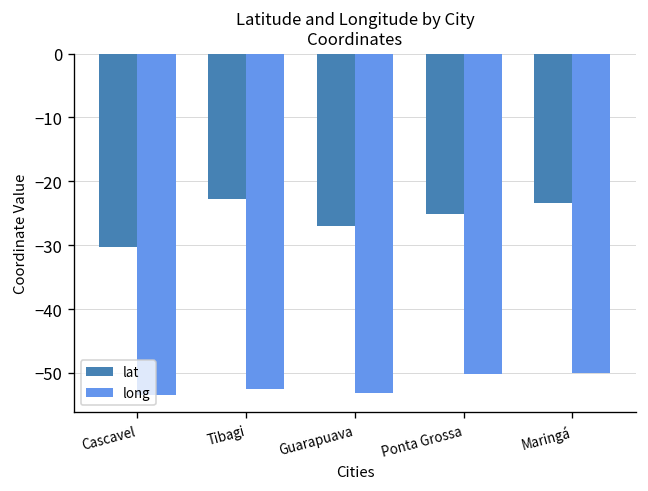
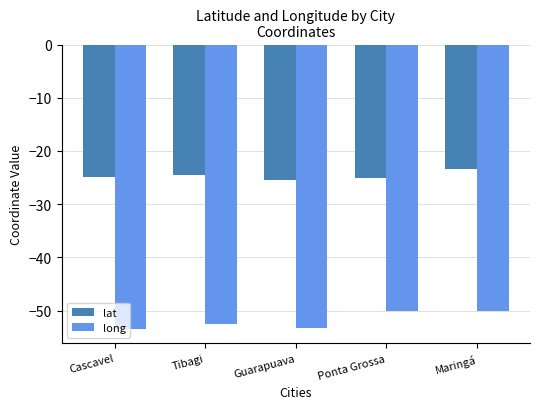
lat, Cascavel: -30 -> -25
lat, Tibagi: -23 -> -25
lat, Guarapuava: -27 -> -25
